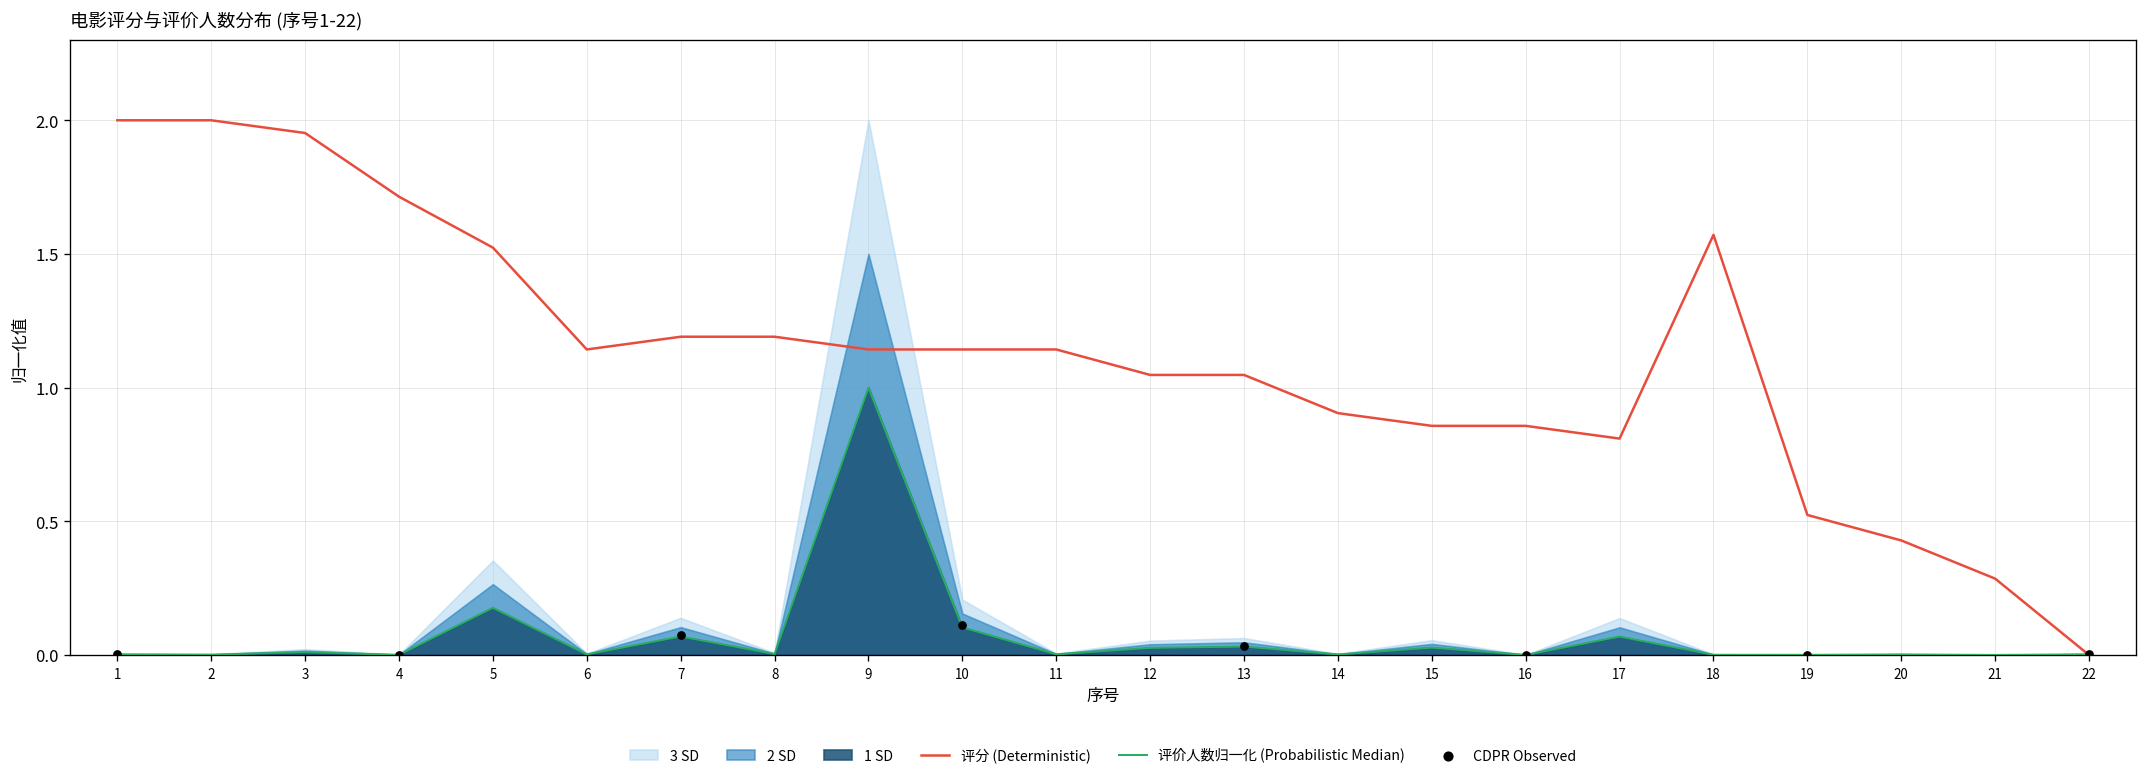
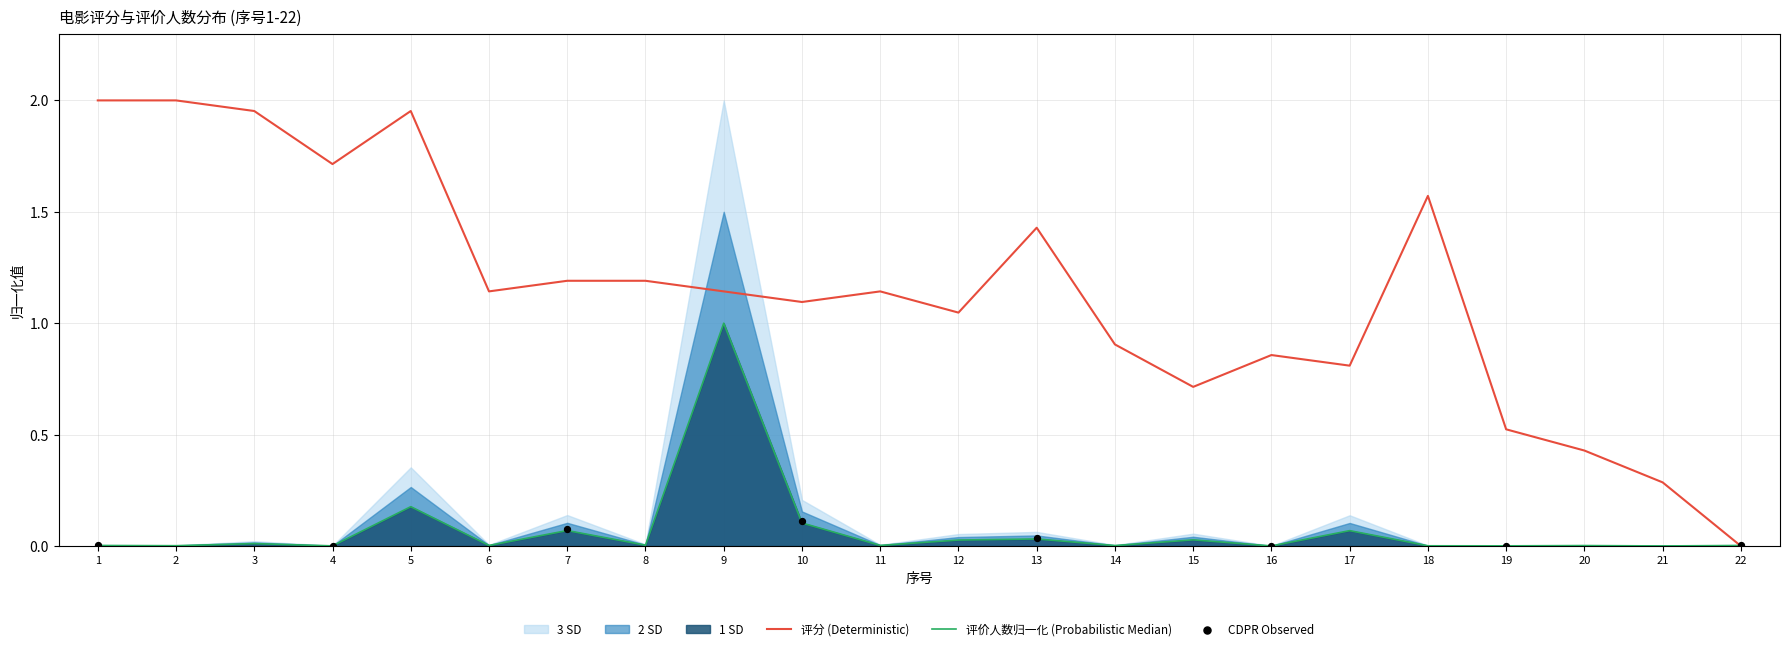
评分 (Deterministic), 5: 1.52 -> 1.95
评分 (Deterministic), 10: 1.14 -> 1.10
评分 (Deterministic), 13: 1.05 -> 1.43
评分 (Deterministic), 15: 0.86 -> 0.71
